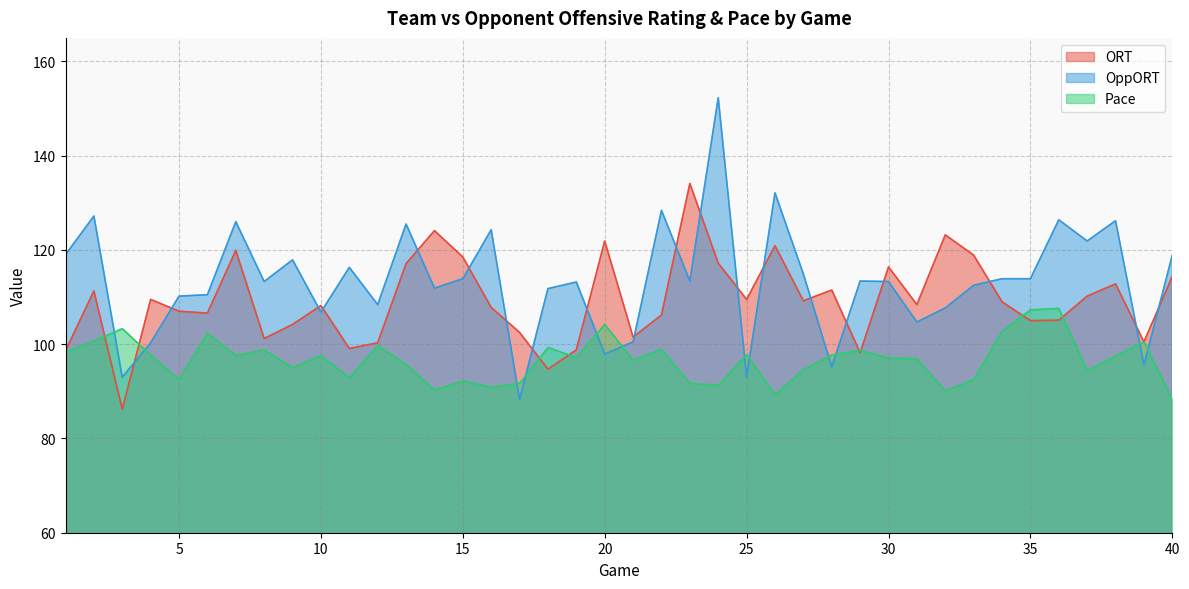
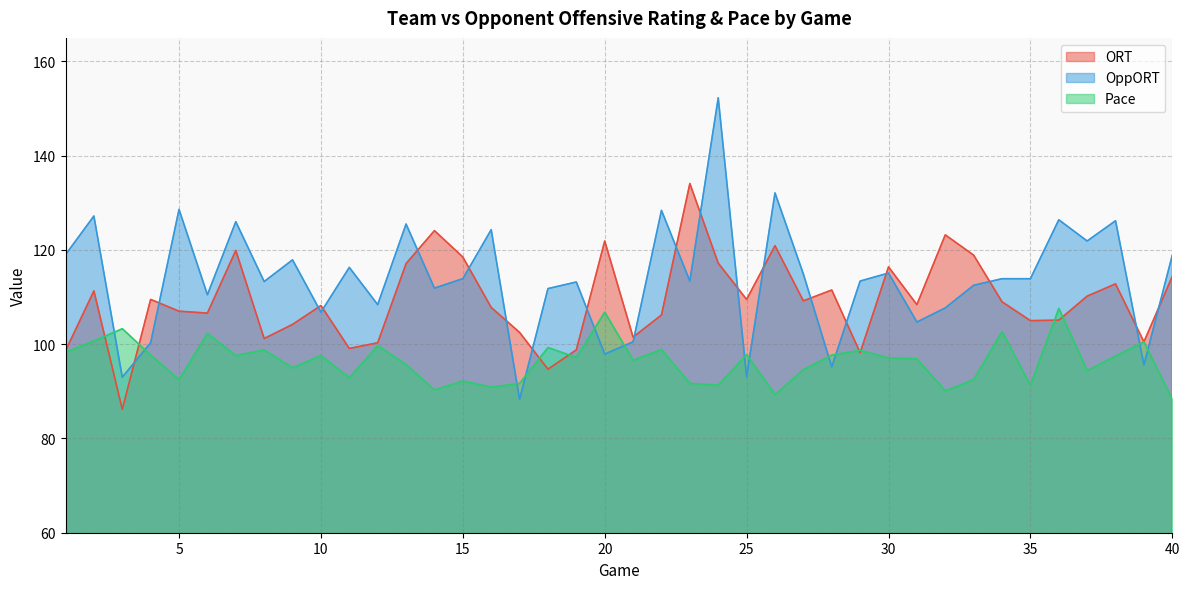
OppORT, 5: 110 -> 129
Pace, 20: 104 -> 107
OppORT, 30: 113 -> 115
Pace, 35: 107 -> 91
